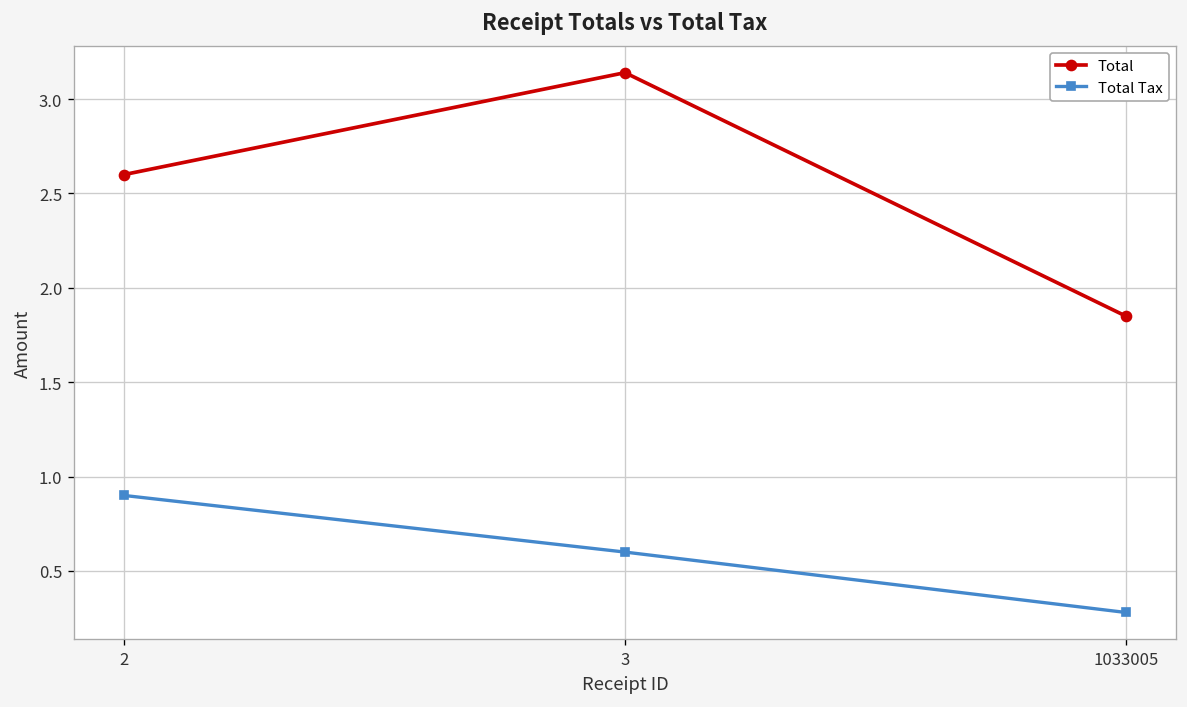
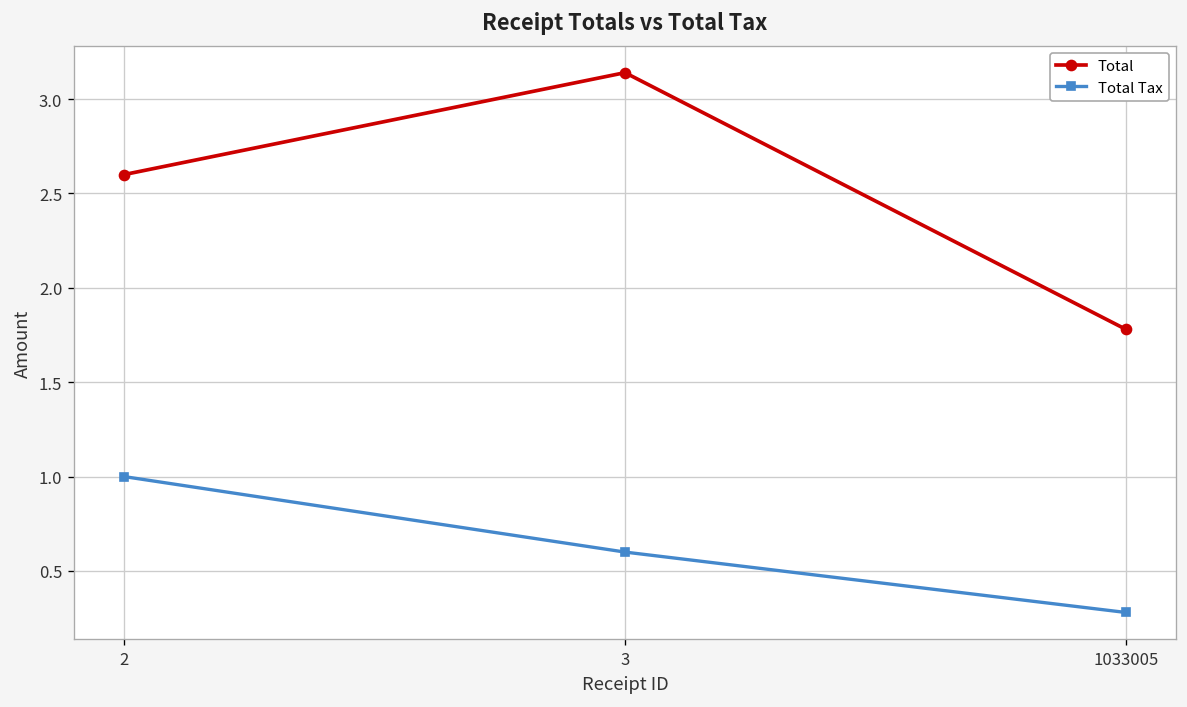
Total Tax, 2: 0.9 -> 1.0
Total, 1033005: 1.85 -> 1.78
